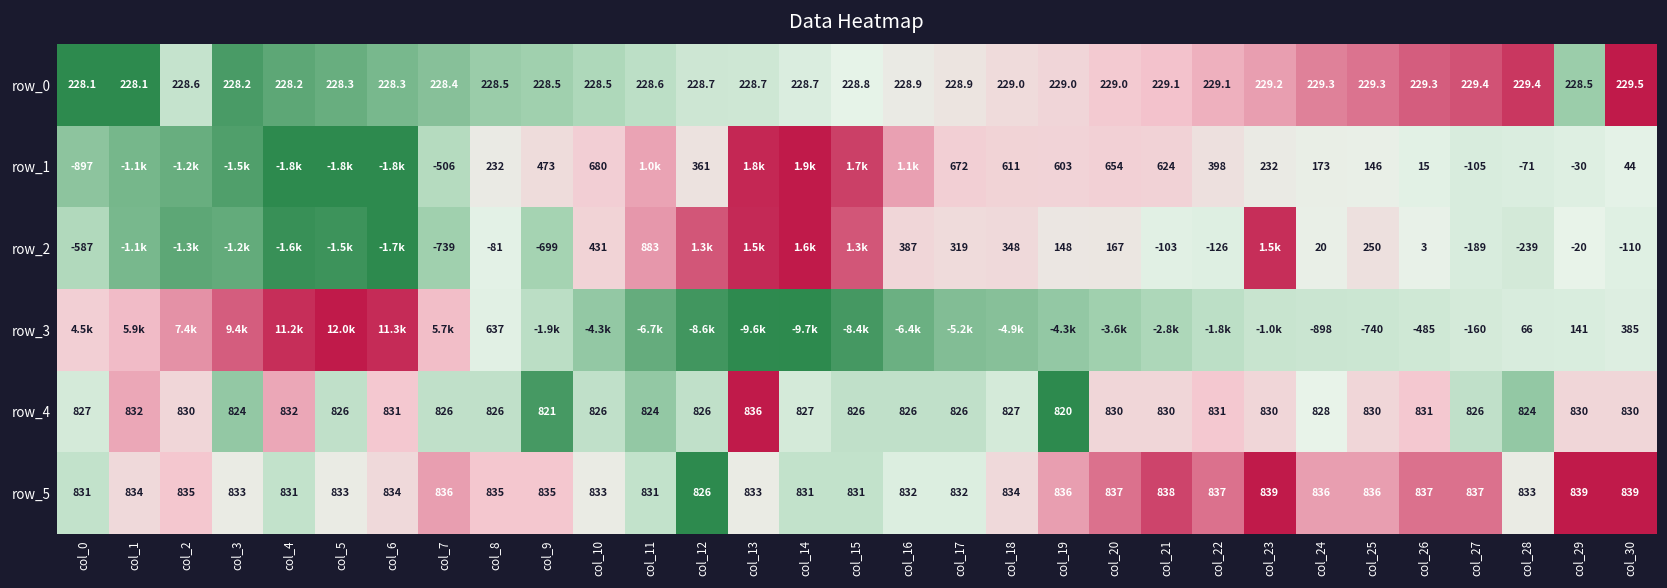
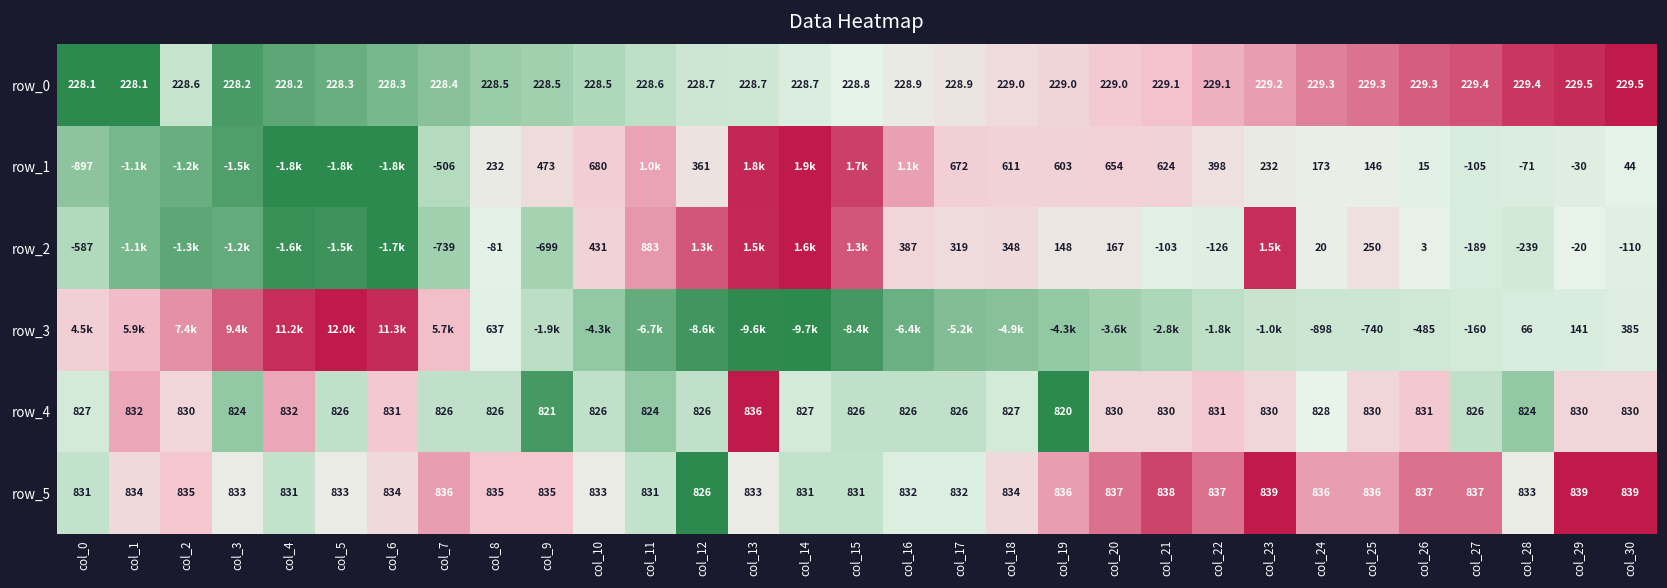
row_0, col_29: 228.5 -> 229.5
